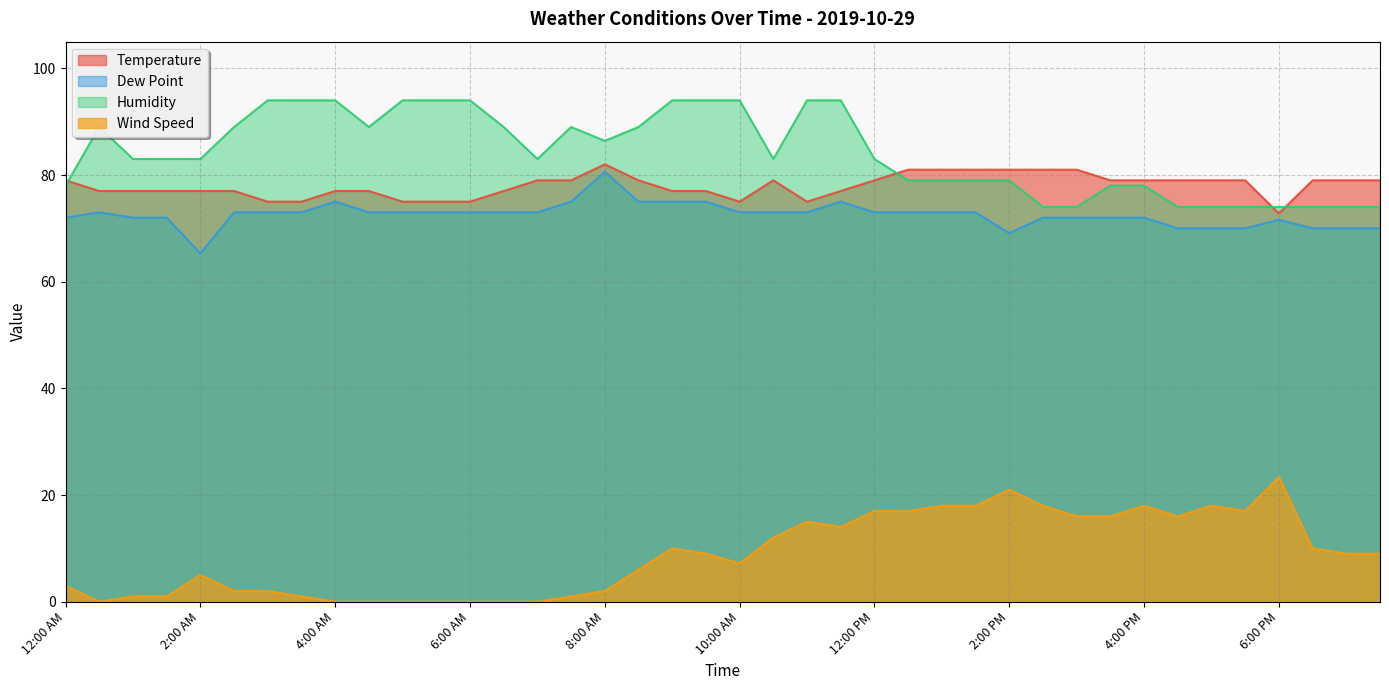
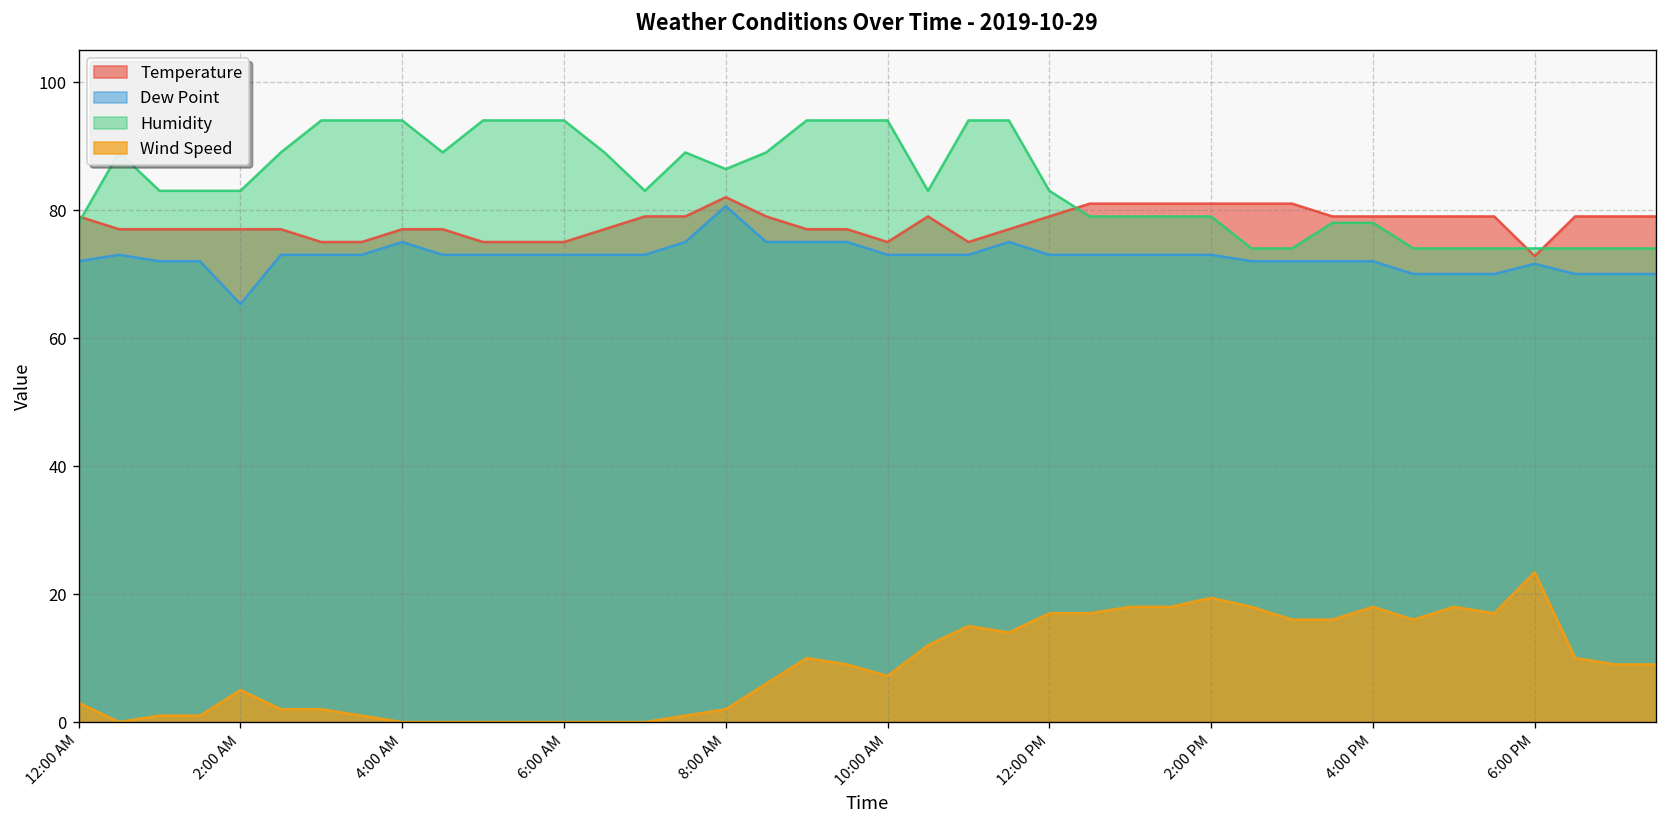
Dew Point, 2:00 PM: 69 -> 73
Wind Speed, 2:00 PM: 21 -> 19
